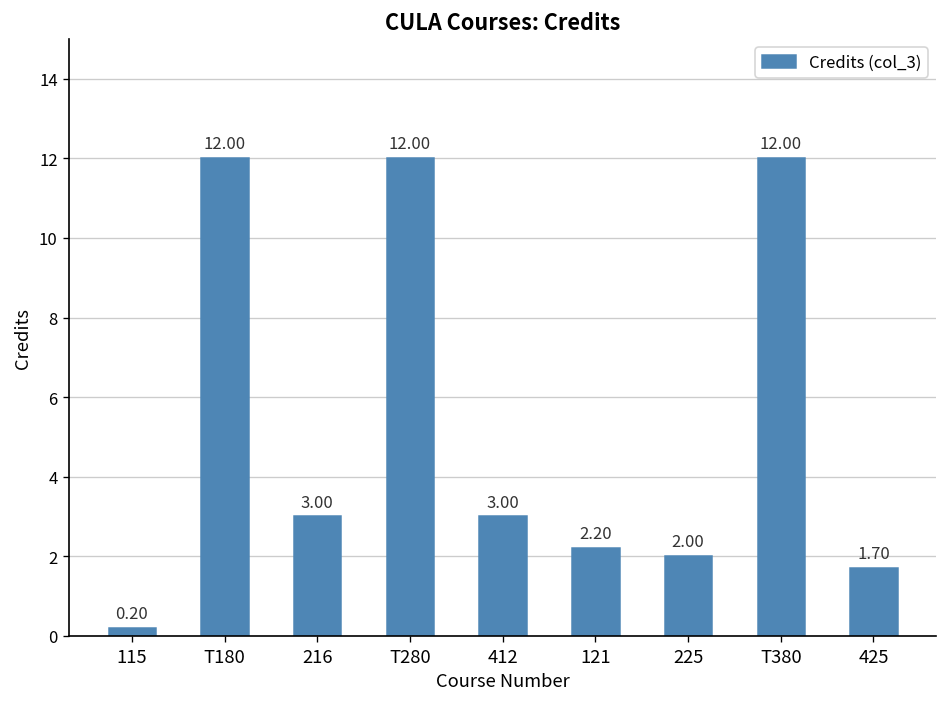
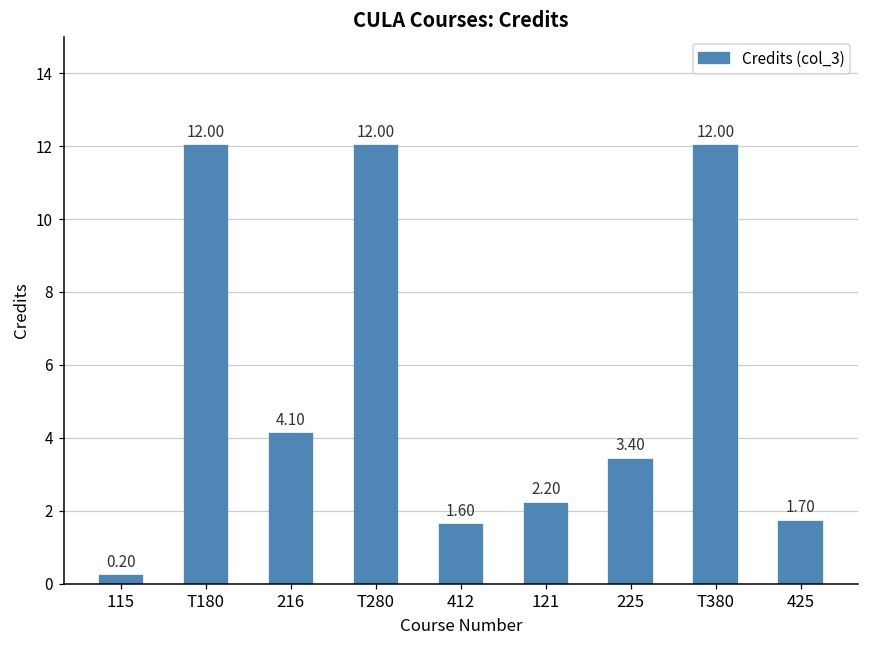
216: 3.00 -> 4.10
412: 3.00 -> 1.60
225: 2.00 -> 3.40
